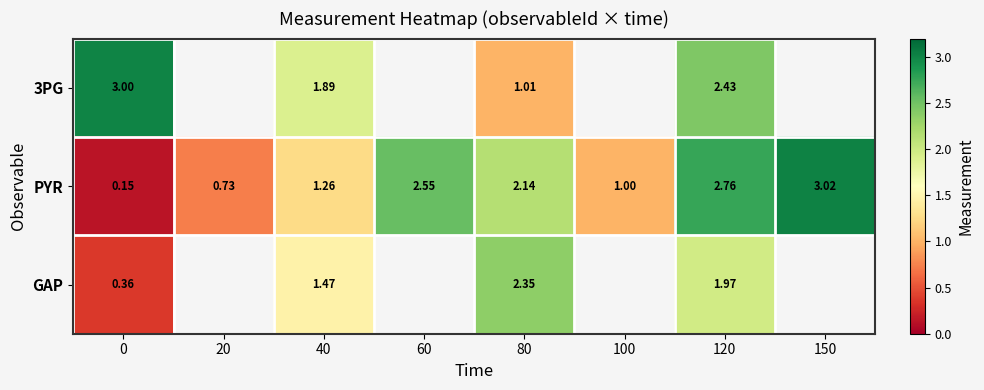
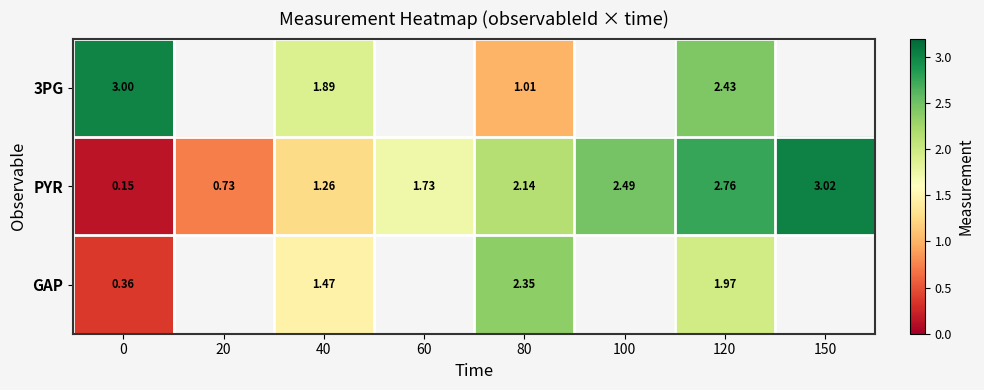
PYR, 60: 2.55 -> 1.73
PYR, 100: 1.00 -> 2.49
